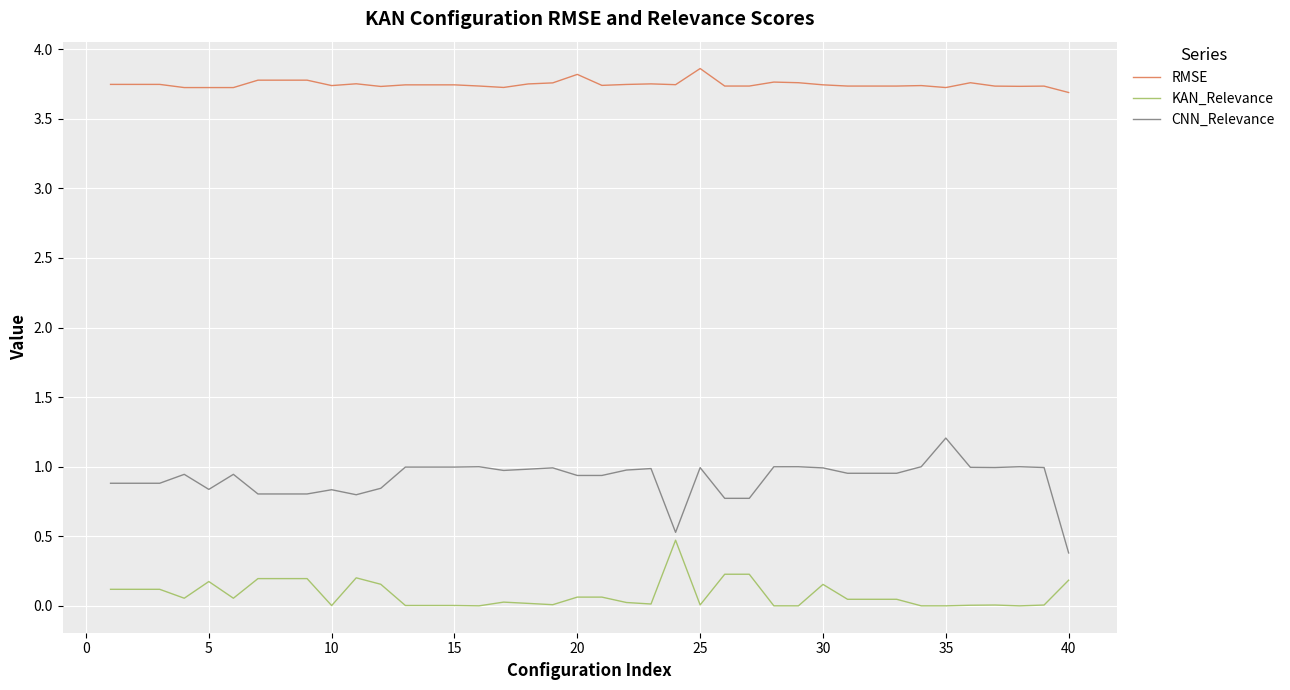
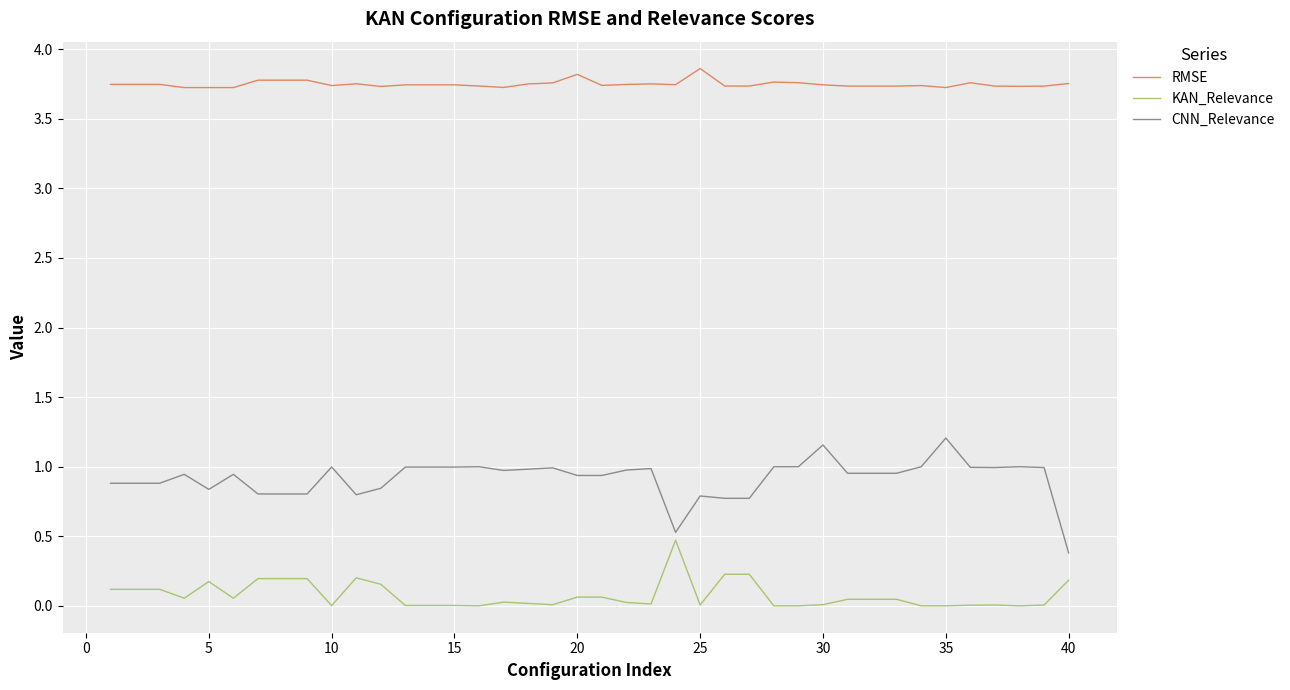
CNN_Relevance, 10: 0.83 -> 1.00
CNN_Relevance, 25: 0.99 -> 0.79
KAN_Relevance, 30: 0.15 -> 0.01
CNN_Relevance, 30: 0.99 -> 1.16
RMSE, 40: 3.69 -> 3.75
